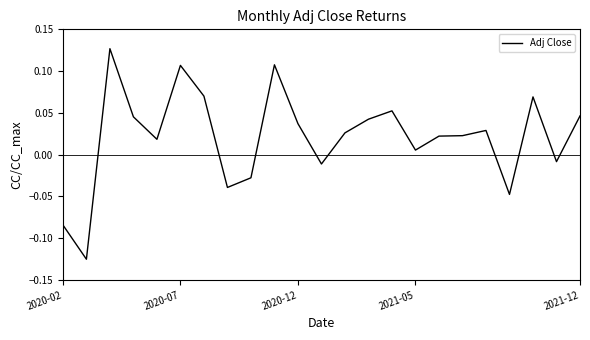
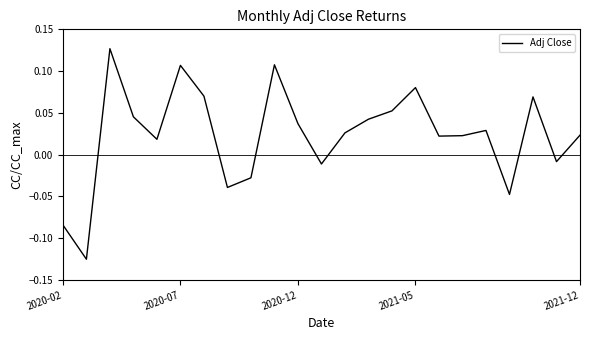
2021-05: 0.01 -> 0.08
2021-12: 0.05 -> 0.02
